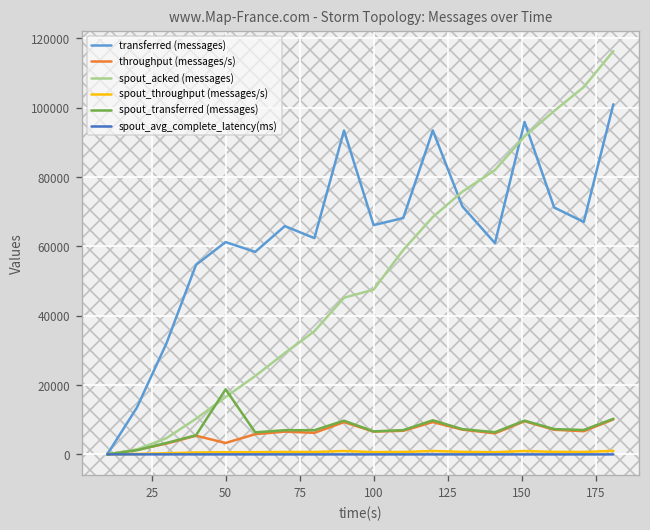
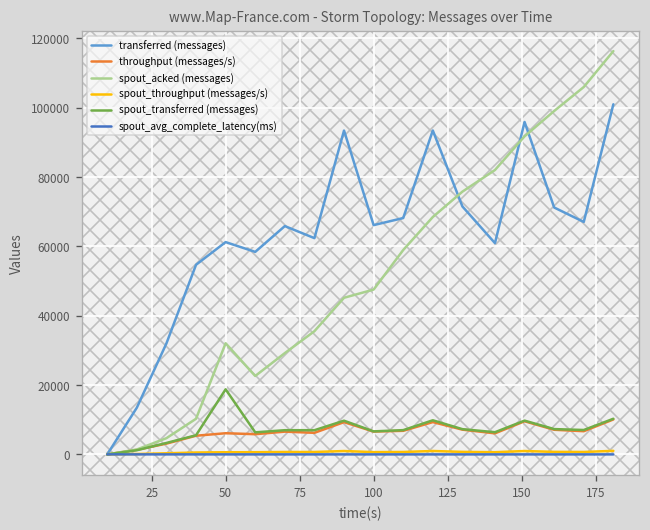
throughput (messages/s), 50: 3000 -> 6000
spout_acked (messages), 50: 17000 -> 32000
